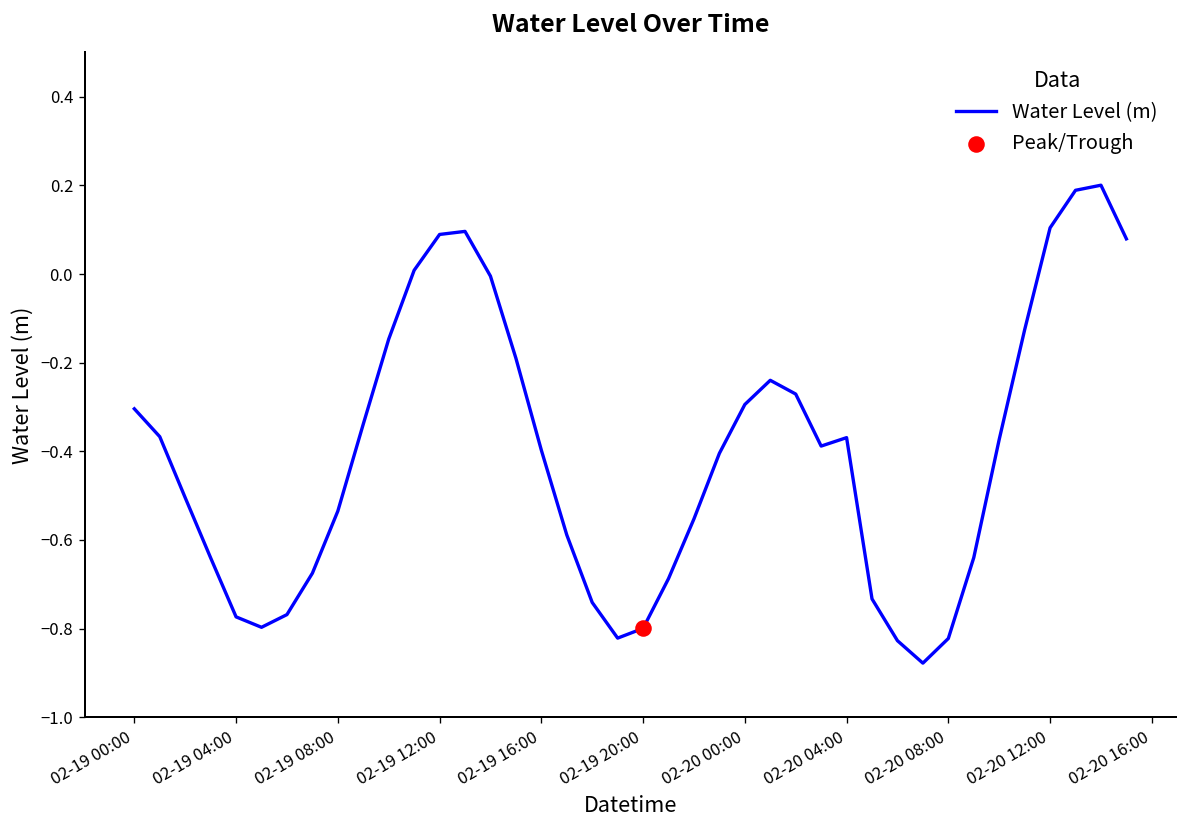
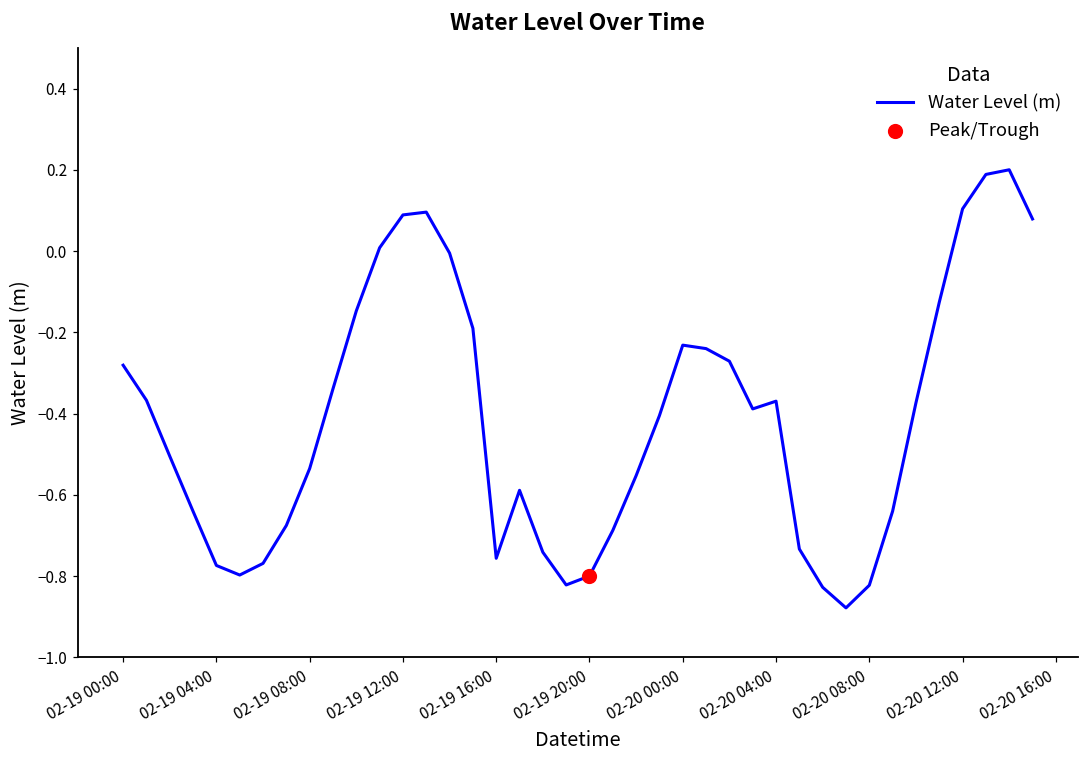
Water Level (m), 02-19 00:00: -0.30 -> -0.28
Water Level (m), 02-19 16:00: -0.40 -> -0.76
Water Level (m), 02-20 00:00: -0.29 -> -0.23
